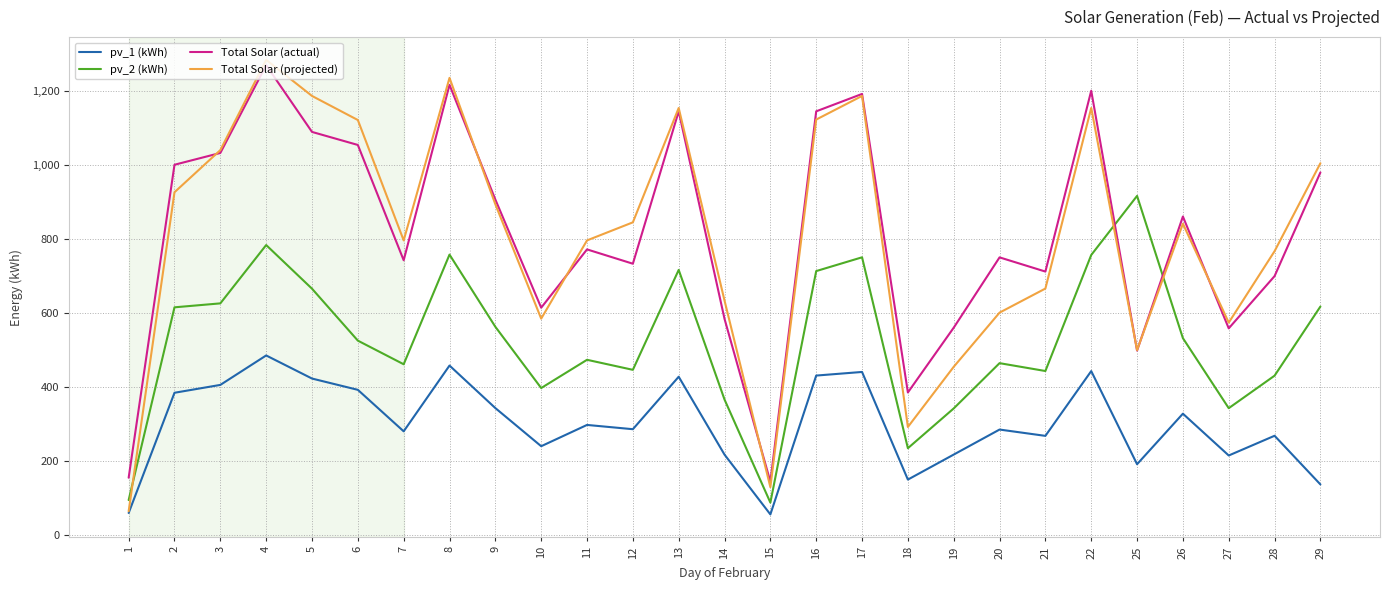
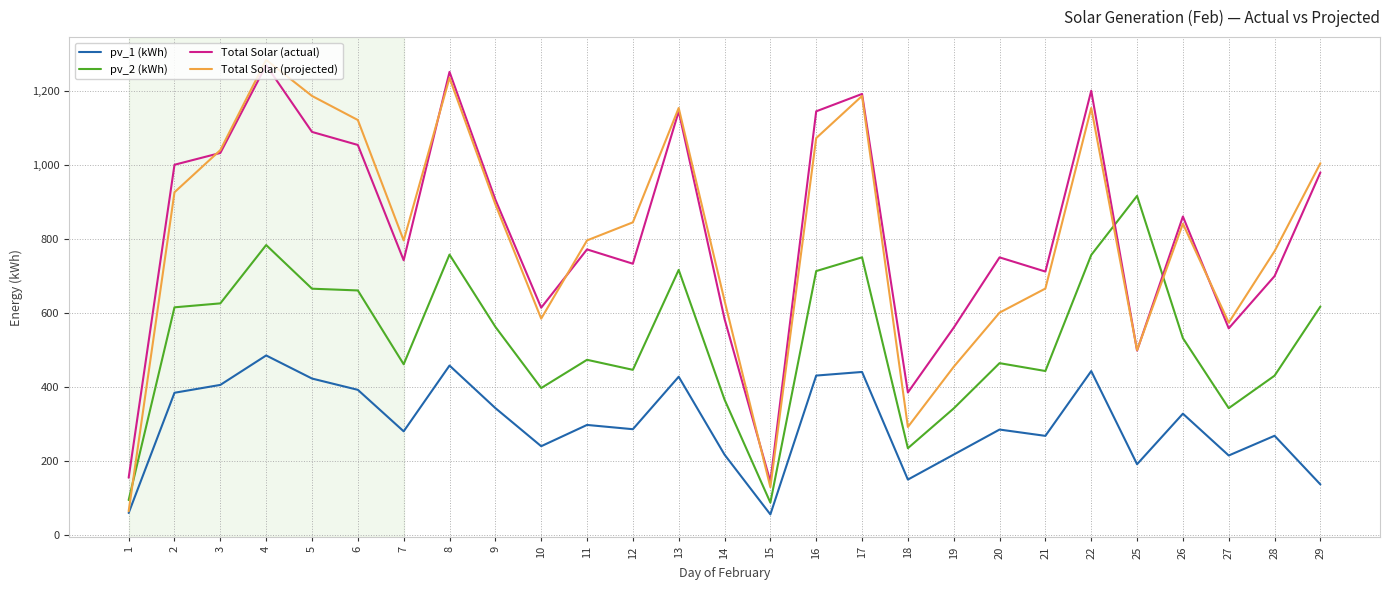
pv_2 (kWh), 6: 530 -> 660
Total Solar (actual), 8: 1,220 -> 1,250
Total Solar (projected), 16: 1,120 -> 1,070
